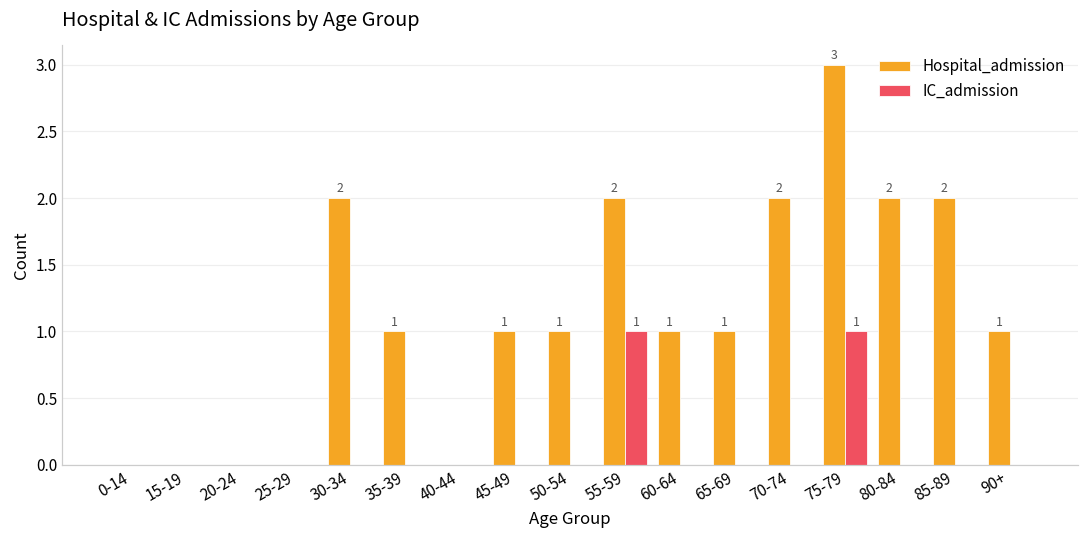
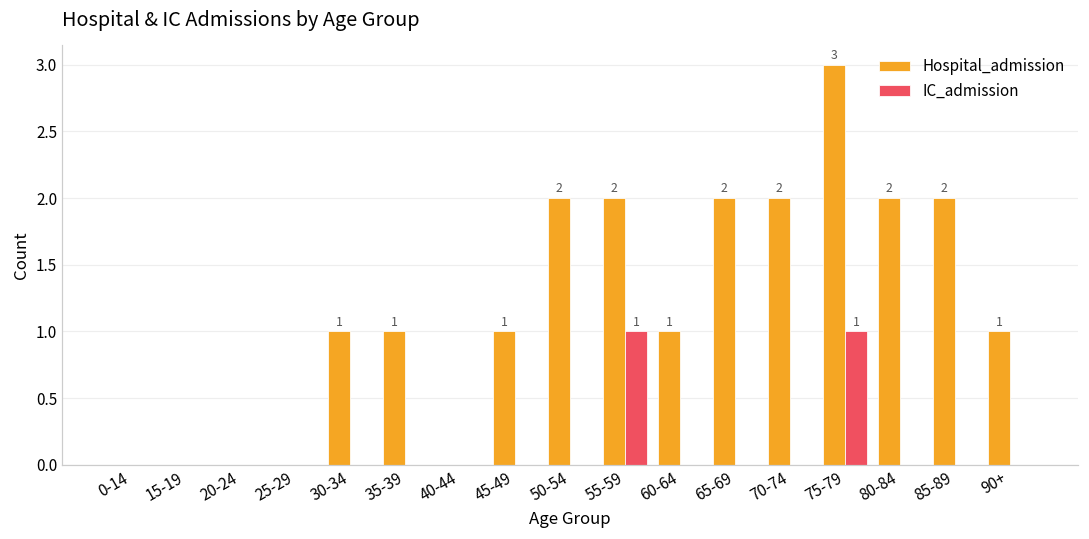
Hospital_admission, 30-34: 2 -> 1
Hospital_admission, 50-54: 1 -> 2
Hospital_admission, 65-69: 1 -> 2
